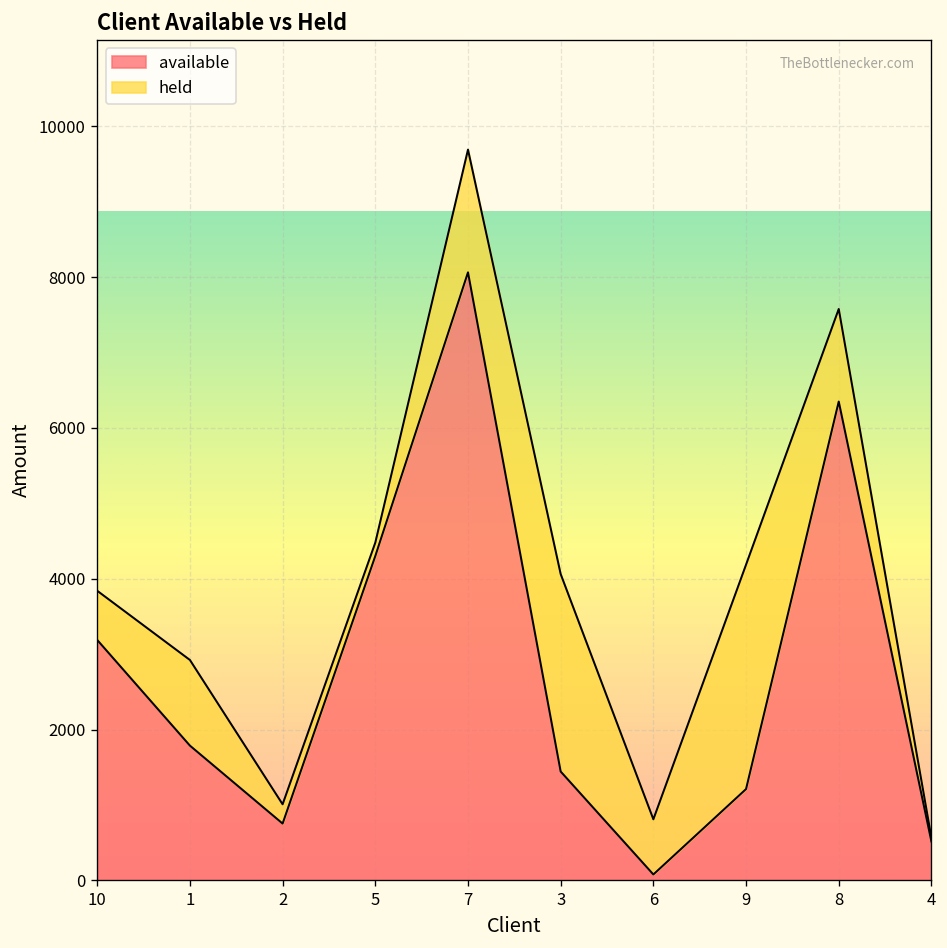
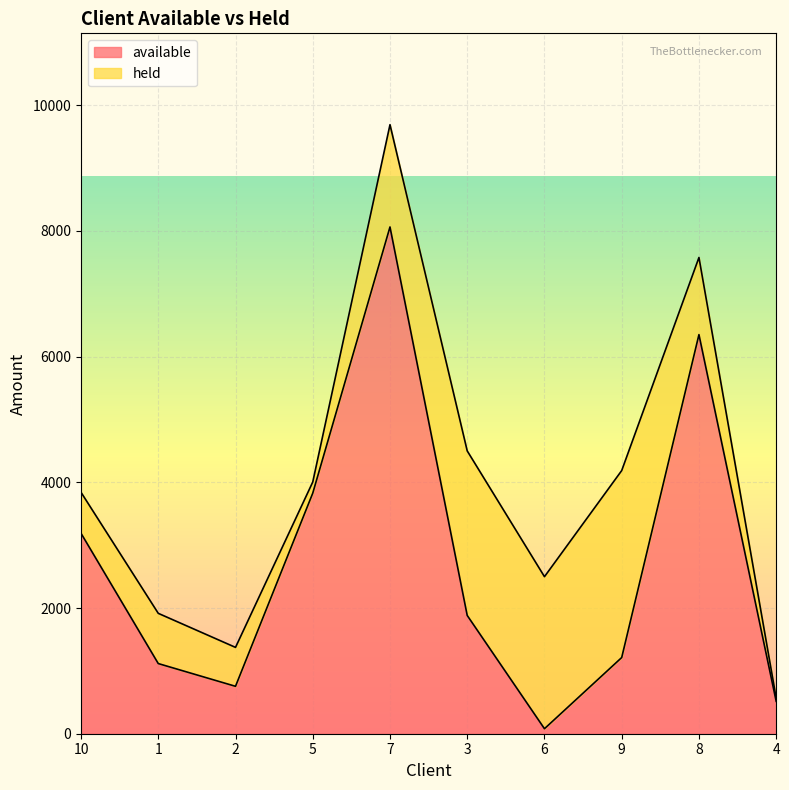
available, 1: 1800 -> 1100
held, 1: 1100 -> 800
held, 2: 300 -> 600
available, 5: 4300 -> 3800
available, 3: 1400 -> 1900
held, 6: 700 -> 2400
